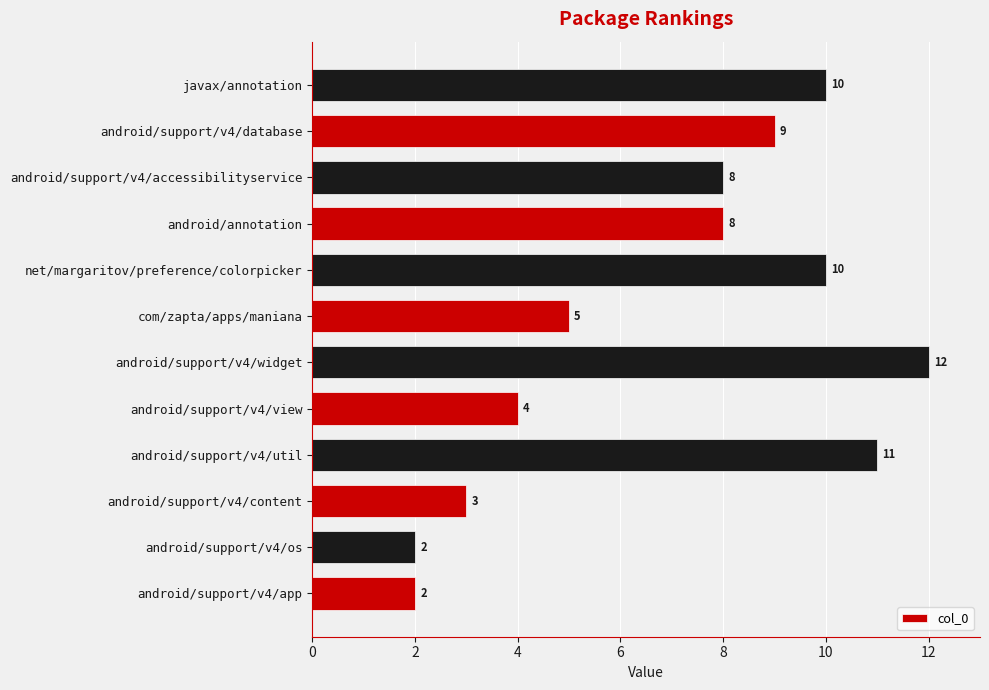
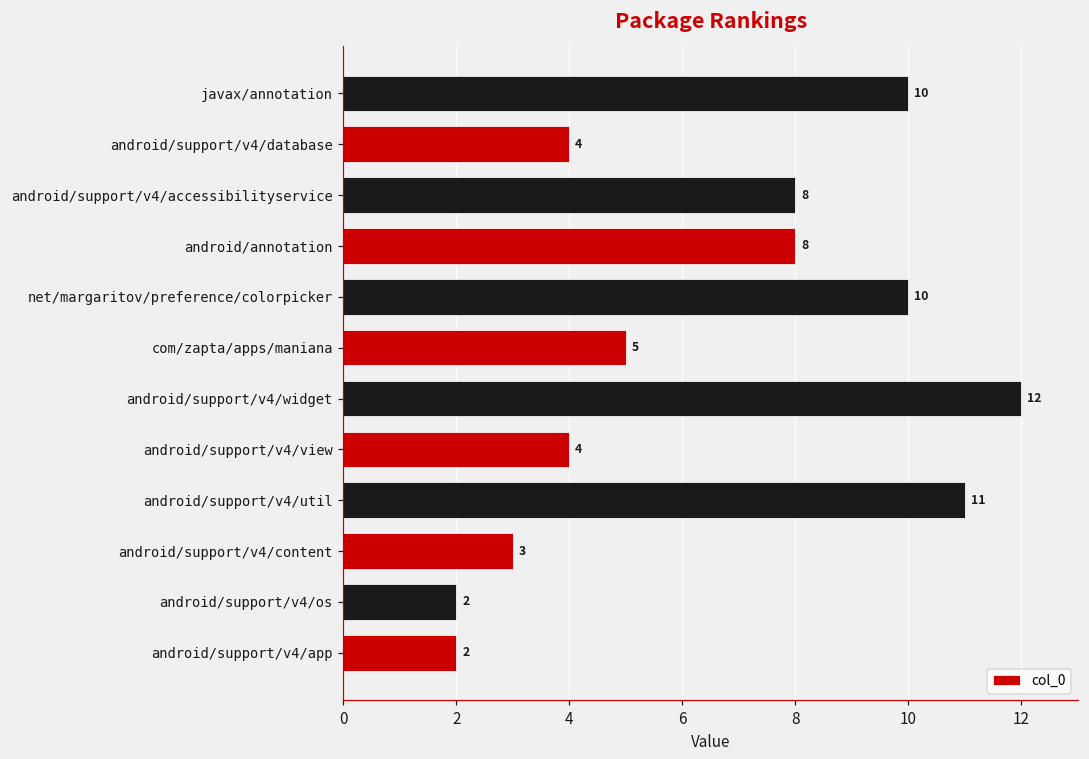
android/support/v4/database: 9 -> 4
